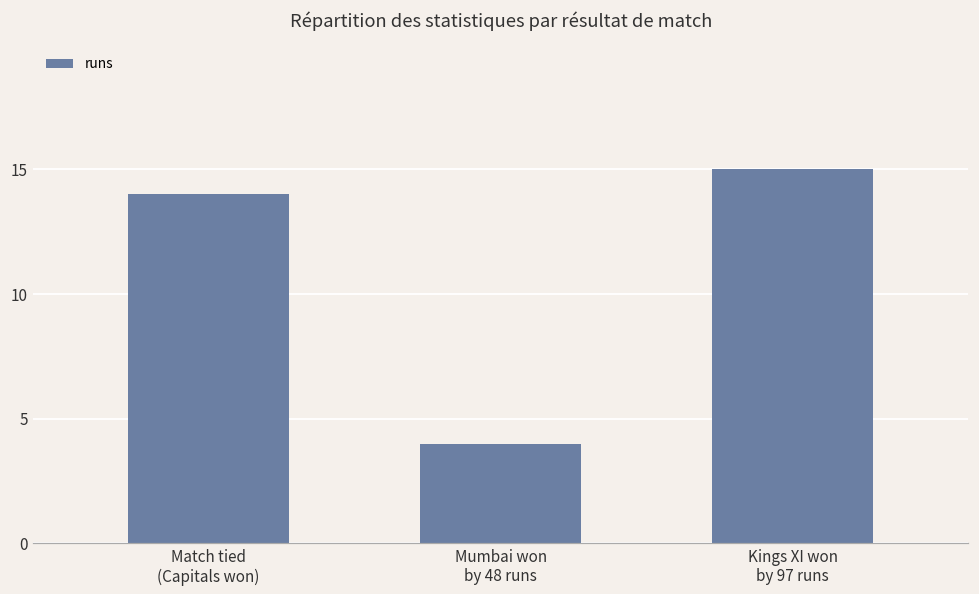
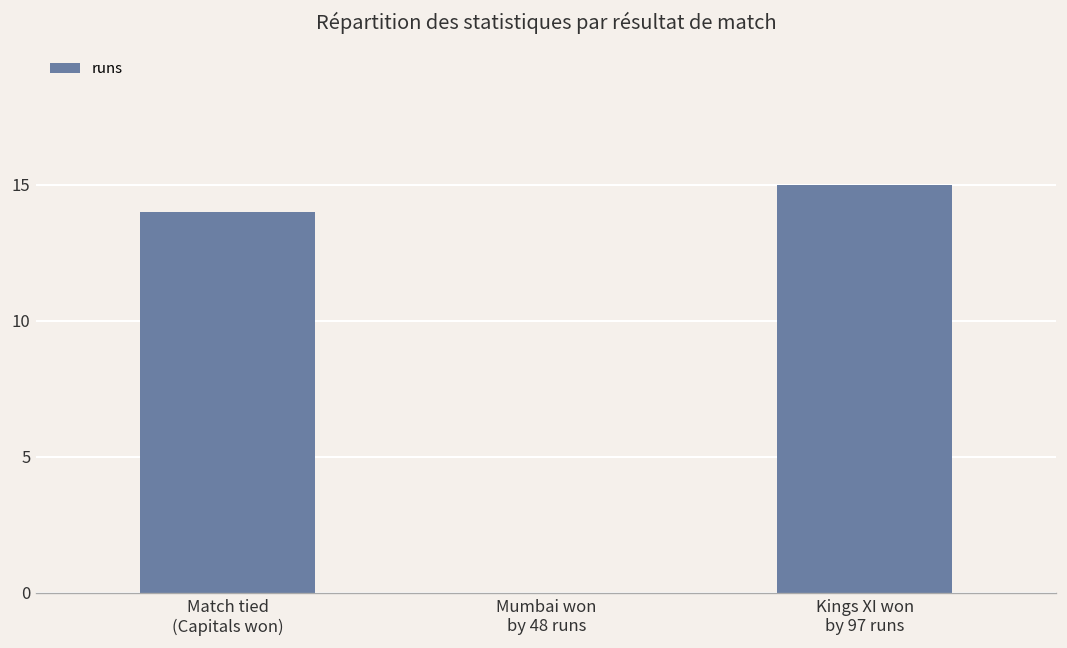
Mumbai won by 48 runs: 4 -> 0
